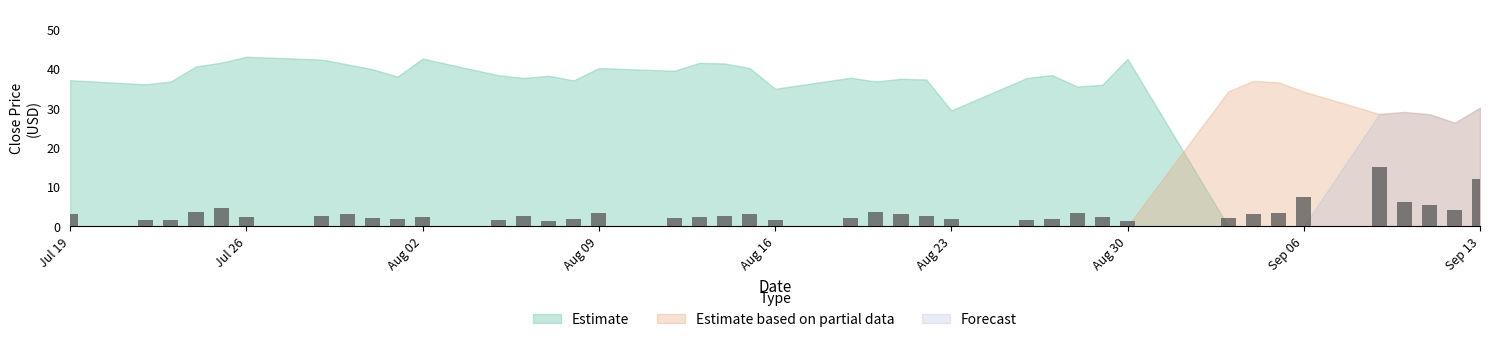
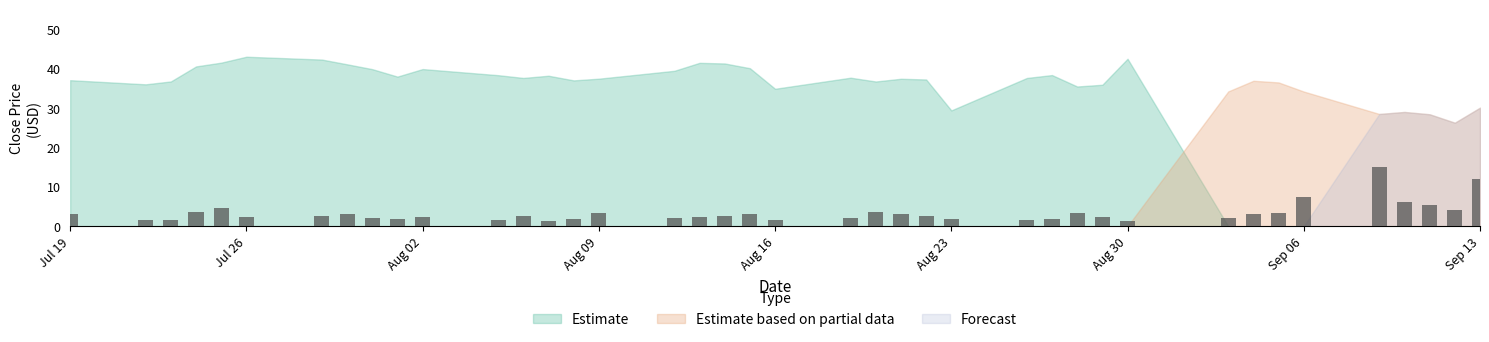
Estimate, Aug 02: 43 -> 40
Estimate, Aug 09: 40 -> 37
